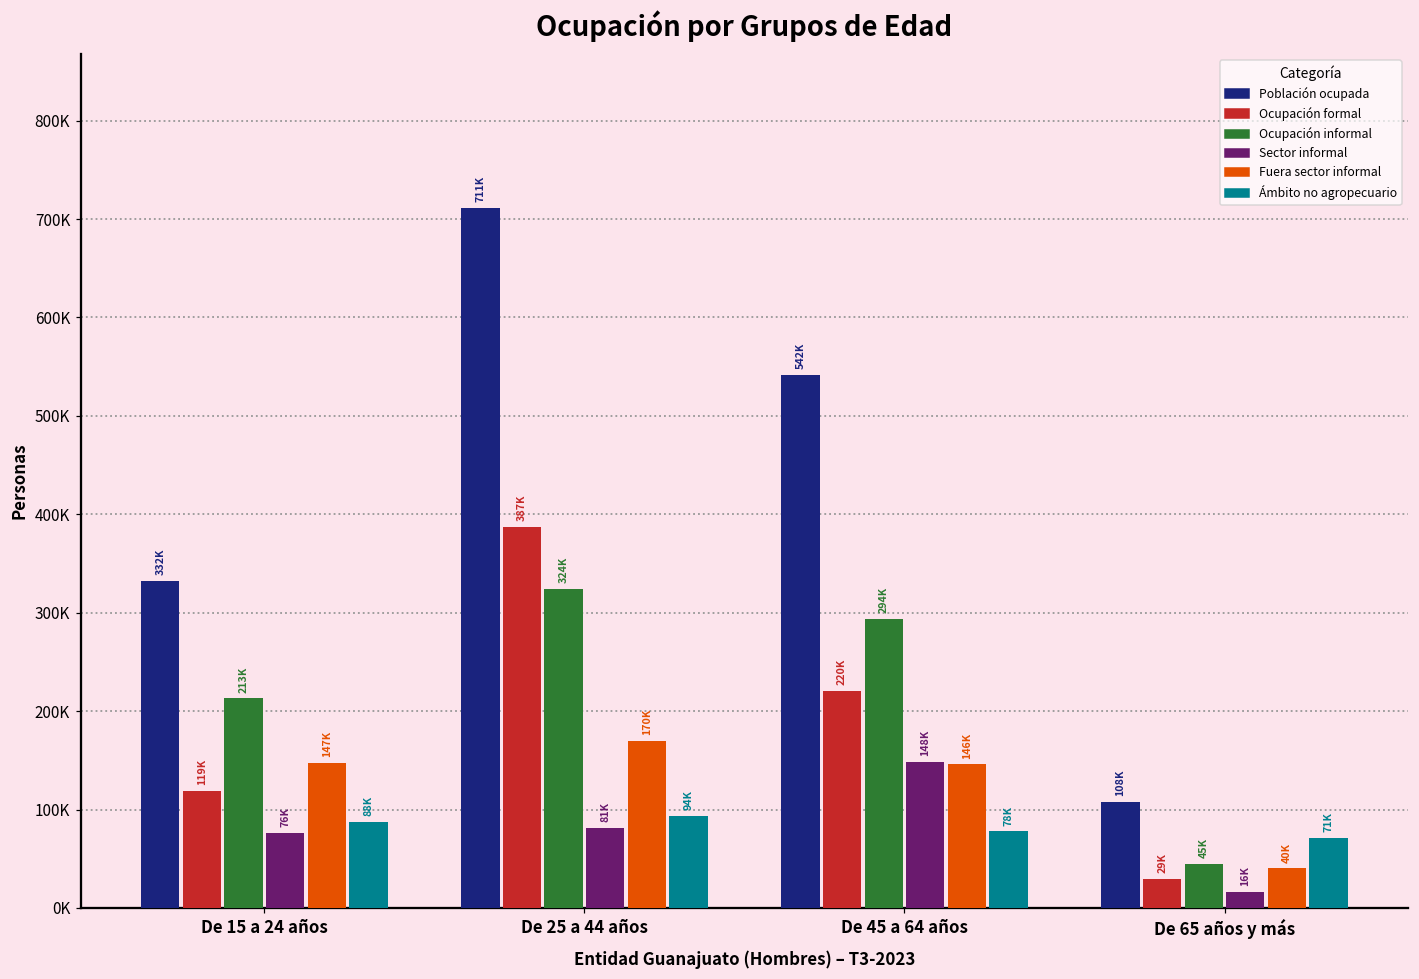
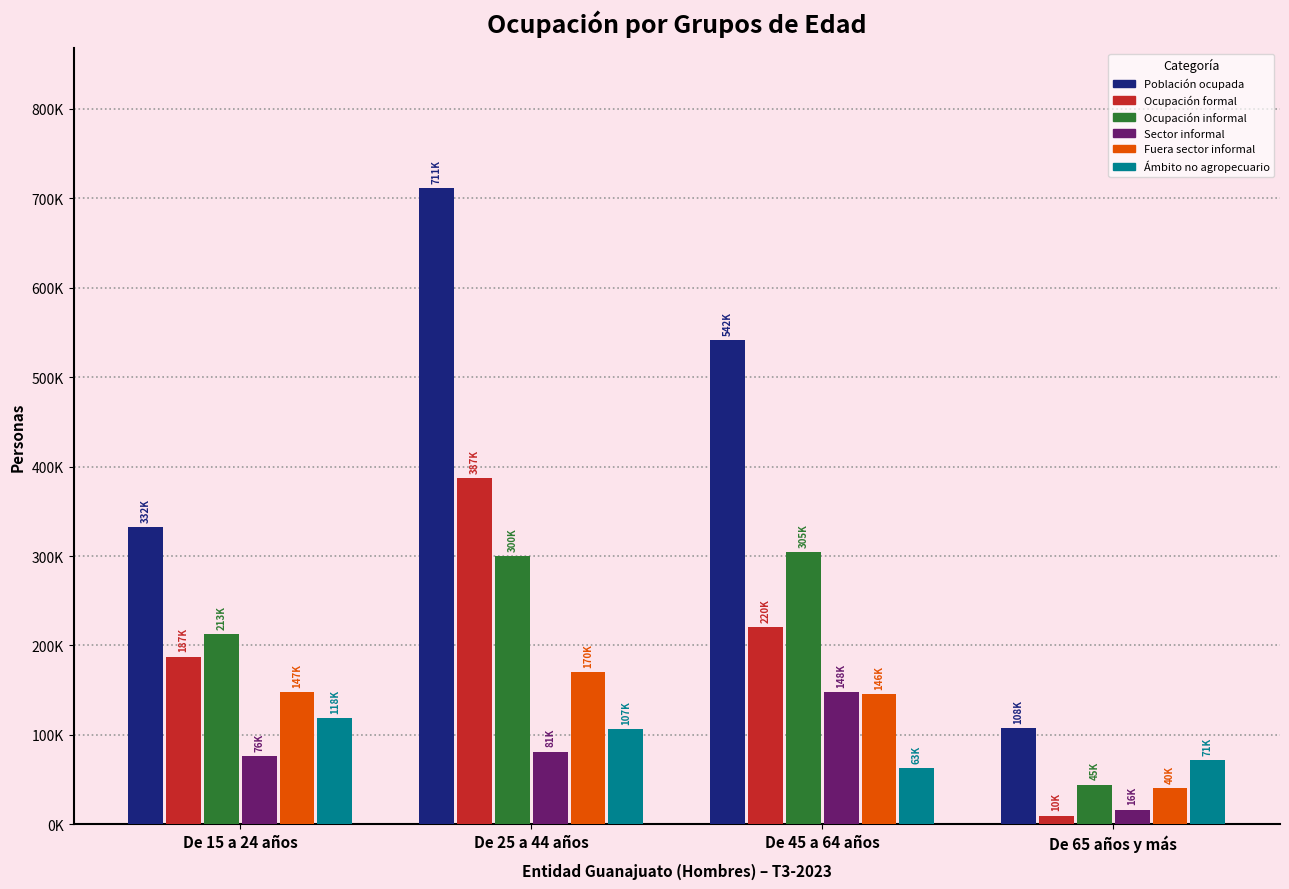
Ocupación formal, De 15 a 24 años: 119K -> 187K
Ámbito no agropecuario, De 15 a 24 años: 88K -> 118K
Ocupación informal, De 25 a 44 años: 324K -> 300K
Ámbito no agropecuario, De 25 a 44 años: 94K -> 107K
Ocupación informal, De 45 a 64 años: 294K -> 305K
Ámbito no agropecuario, De 45 a 64 años: 78K -> 63K
Ocupación formal, De 65 años y más: 29K -> 10K
